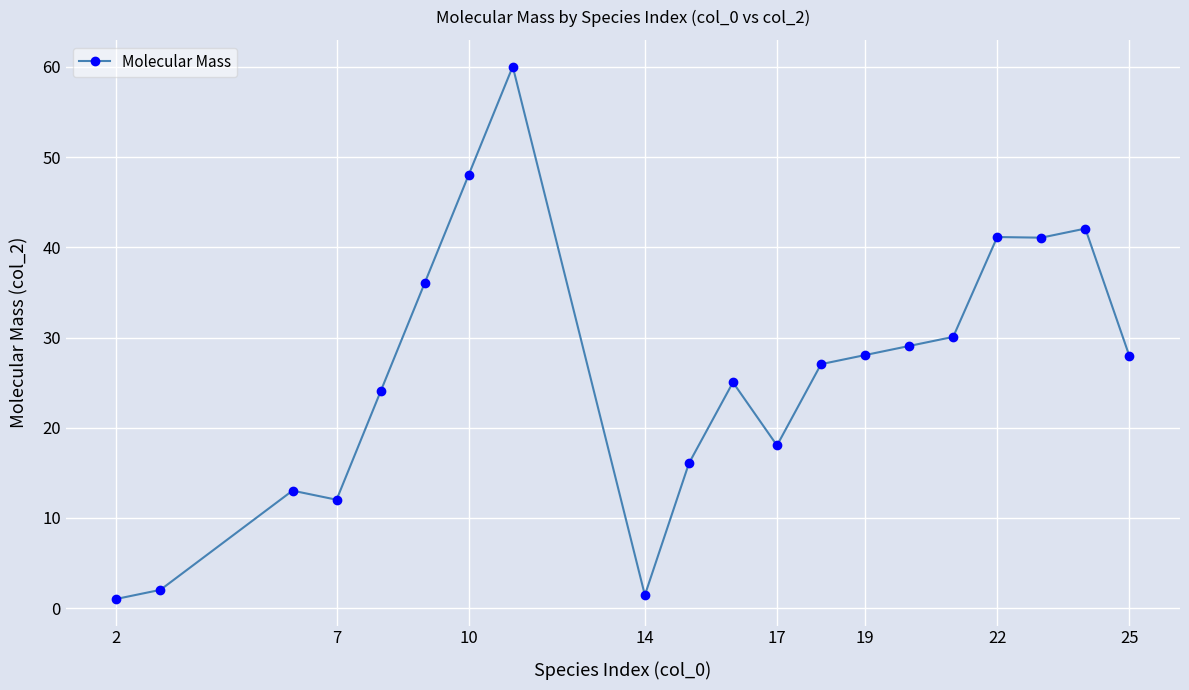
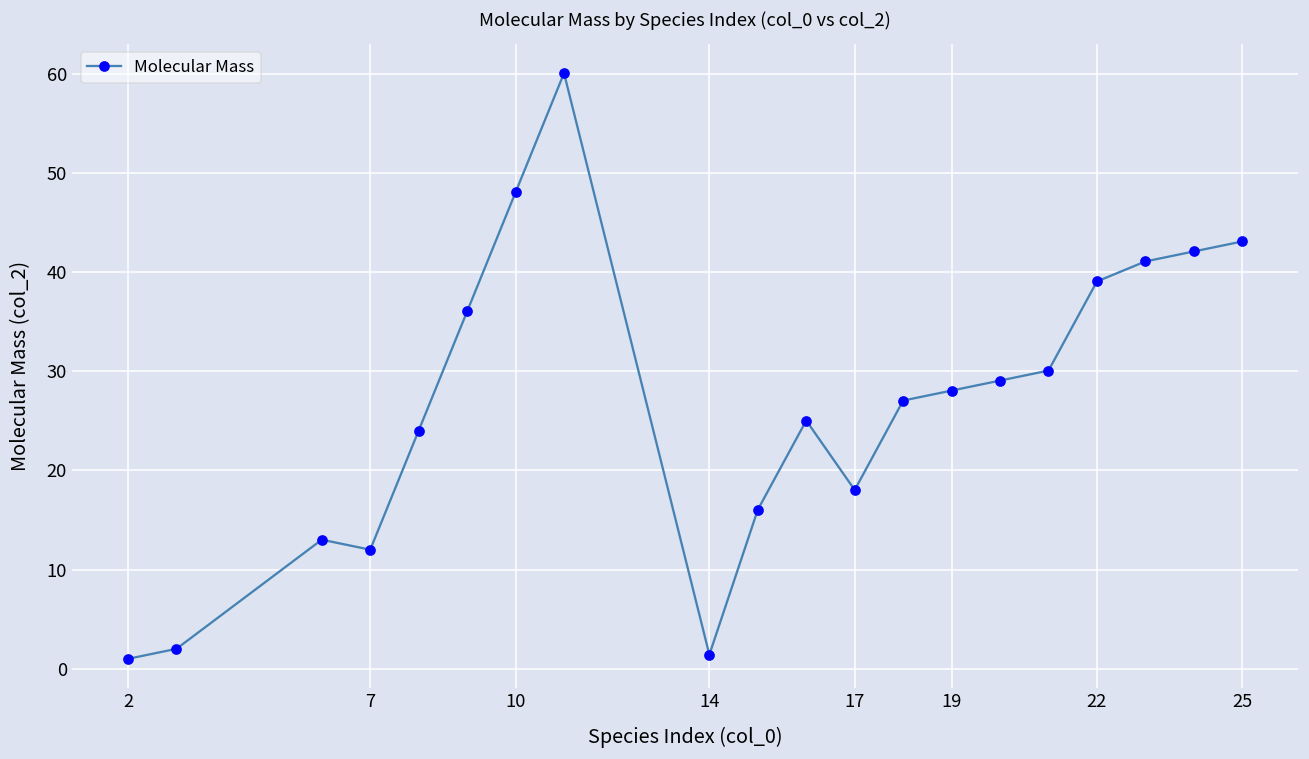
22: 41 -> 39
25: 28 -> 43
